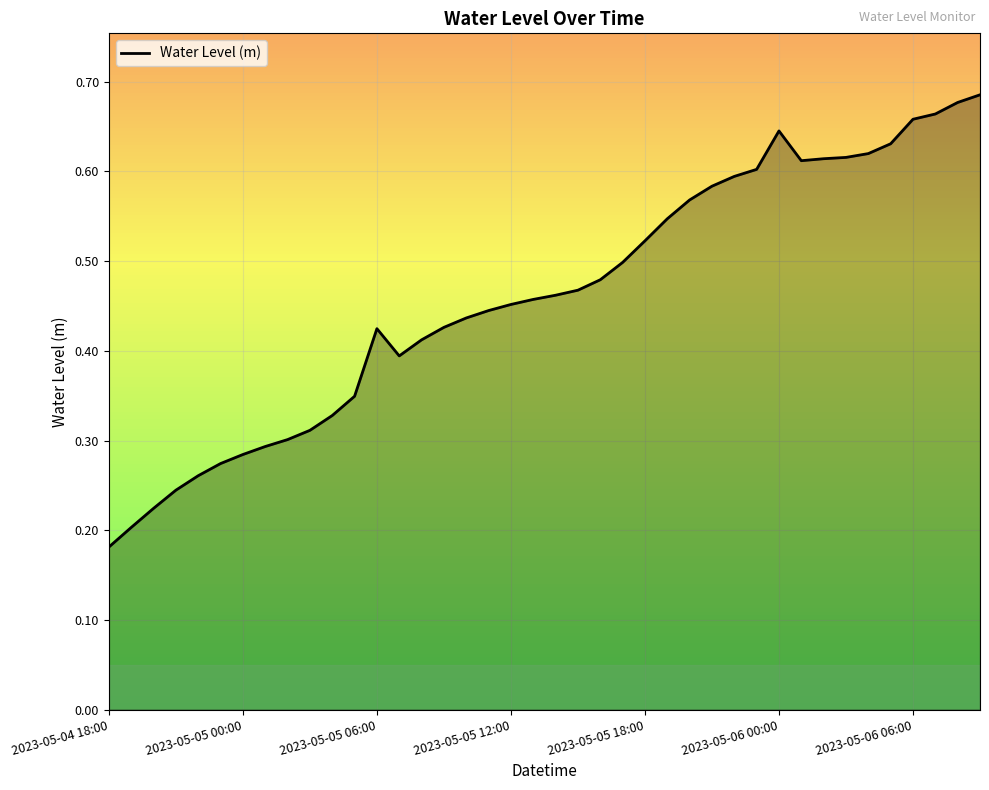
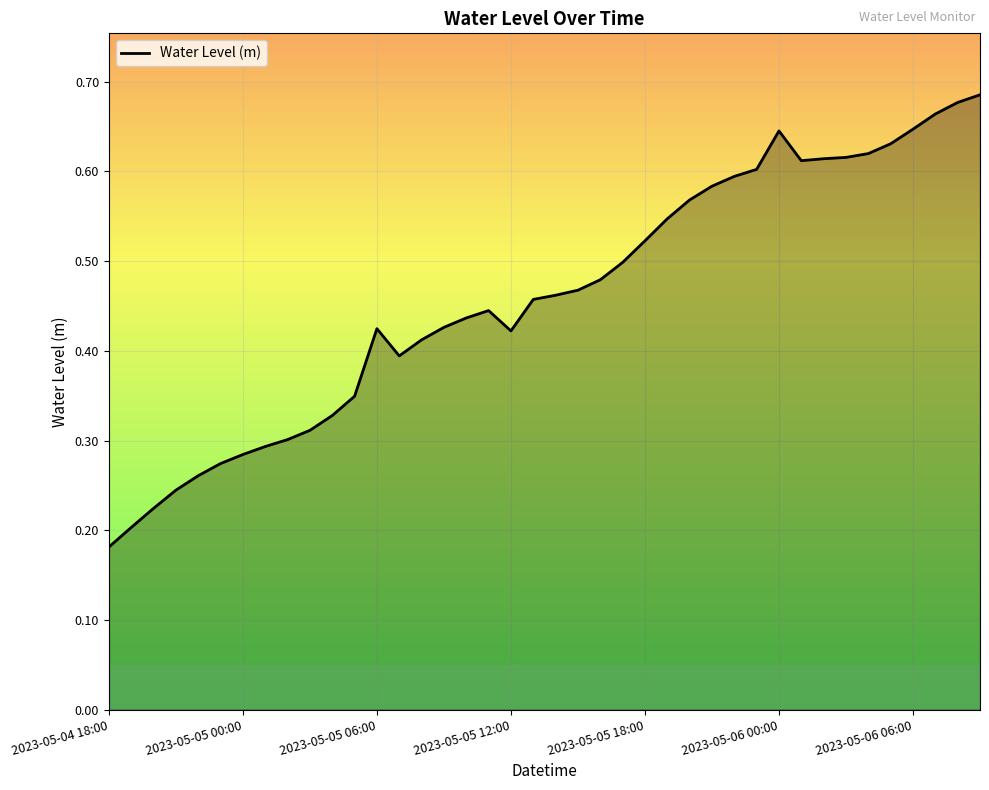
2023-05-05 12:00: 0.45 -> 0.42
2023-05-06 06:00: 0.66 -> 0.65
